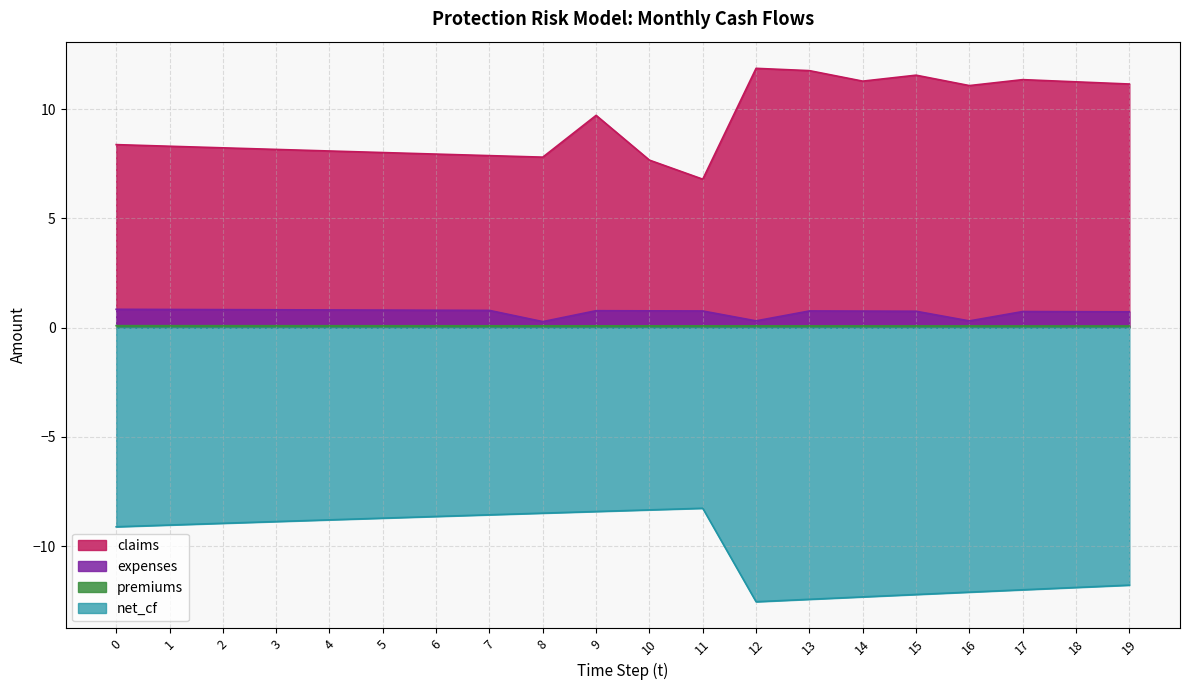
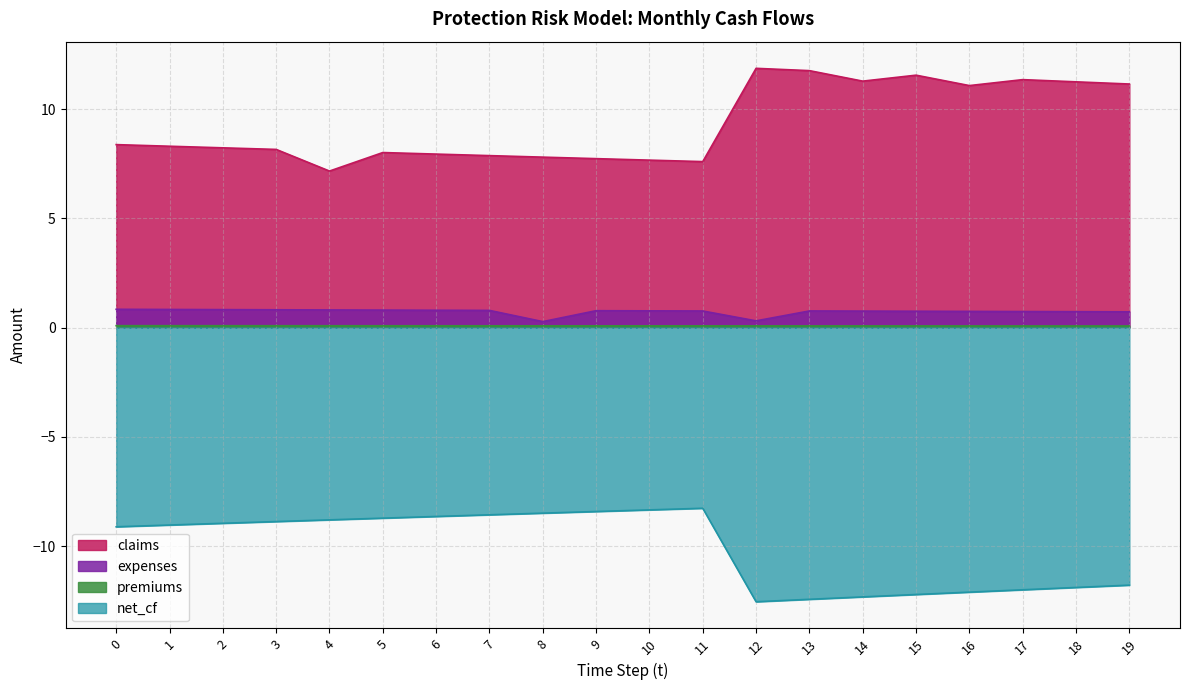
claims, 4: 8.1 -> 7.2
claims, 9: 9.7 -> 7.7
claims, 11: 6.8 -> 7.6
expenses, 16: 0.3 -> 0.7
